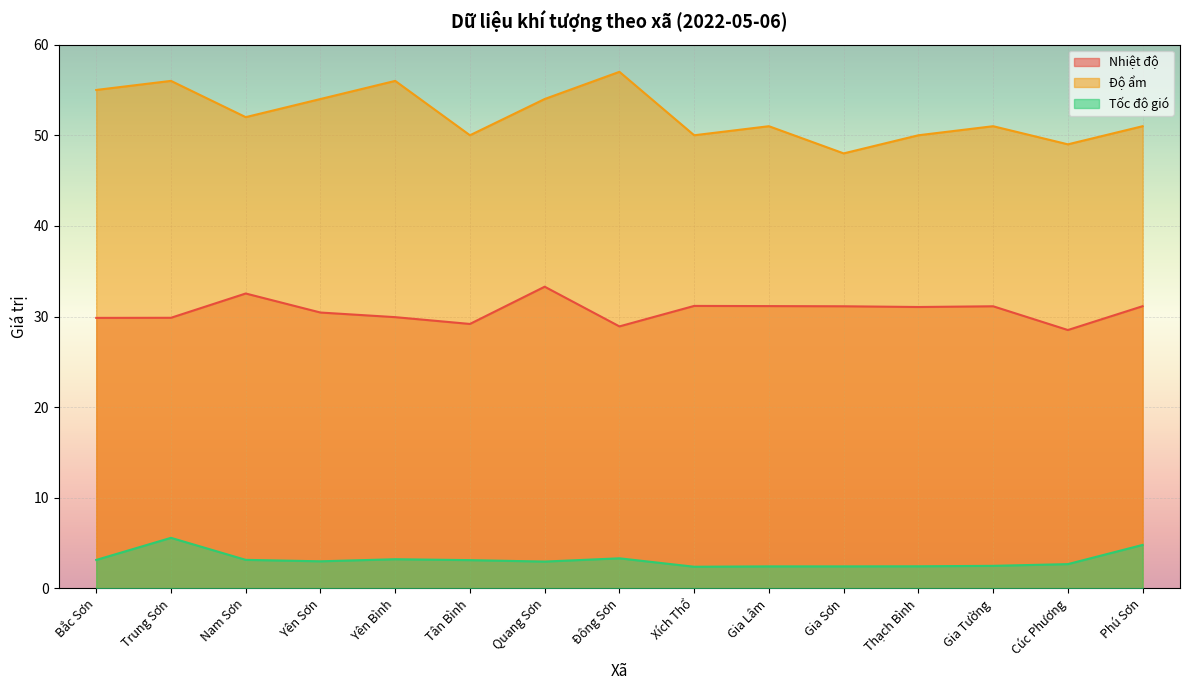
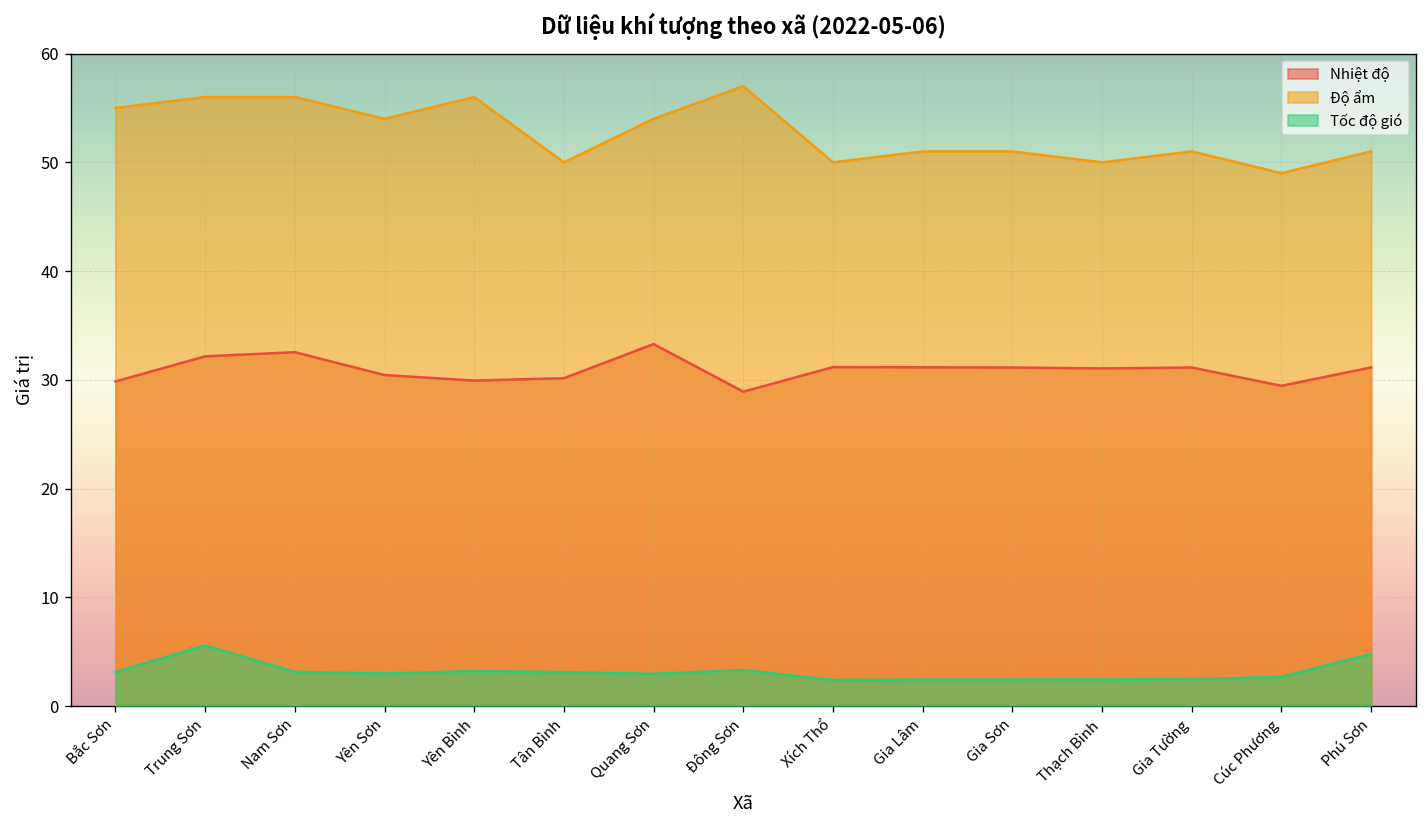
Nhiệt độ, Trung Sơn: 30 -> 32
Độ ẩm, Nam Sơn: 52 -> 56
Nhiệt độ, Tân Bình: 29 -> 30
Độ ẩm, Gia Sơn: 48 -> 51
Nhiệt độ, Cúc Phương: 28.5 -> 29.5
